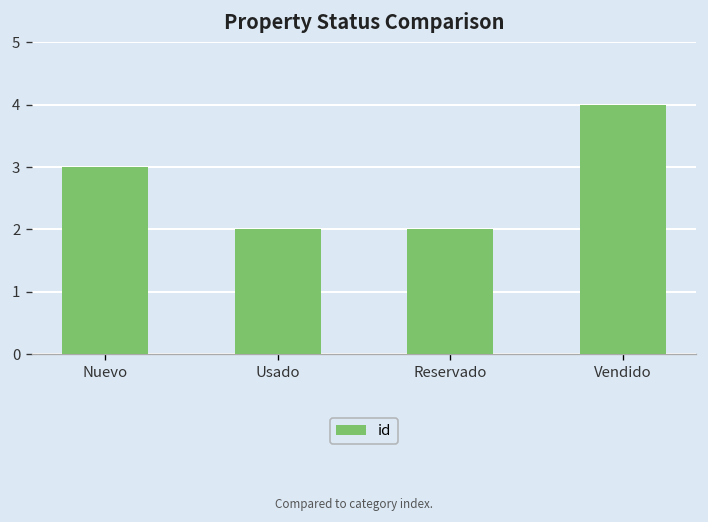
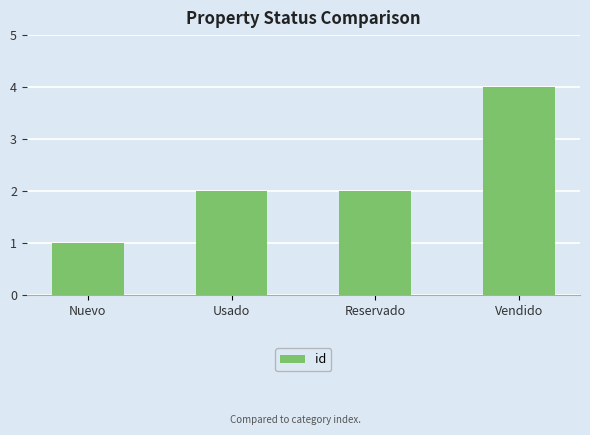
Nuevo: 3 -> 1
